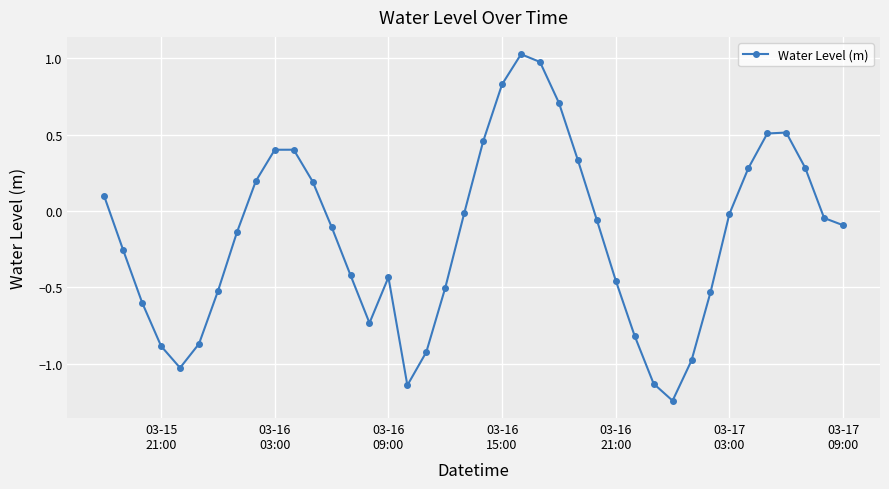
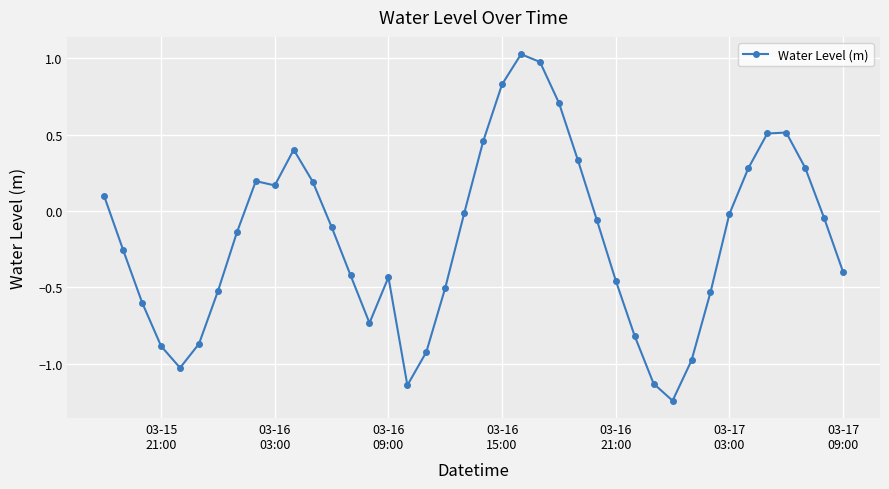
03-16 03:00: 0.40 -> 0.17
03-17 09:00: -0.09 -> -0.40
